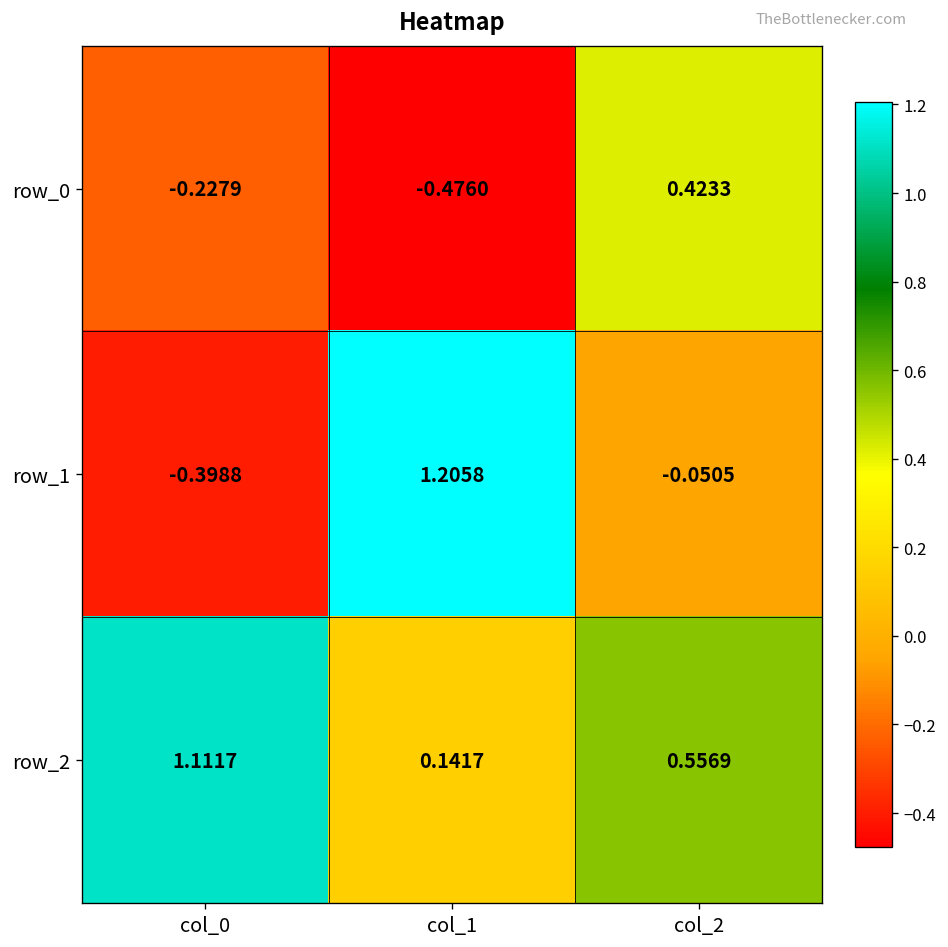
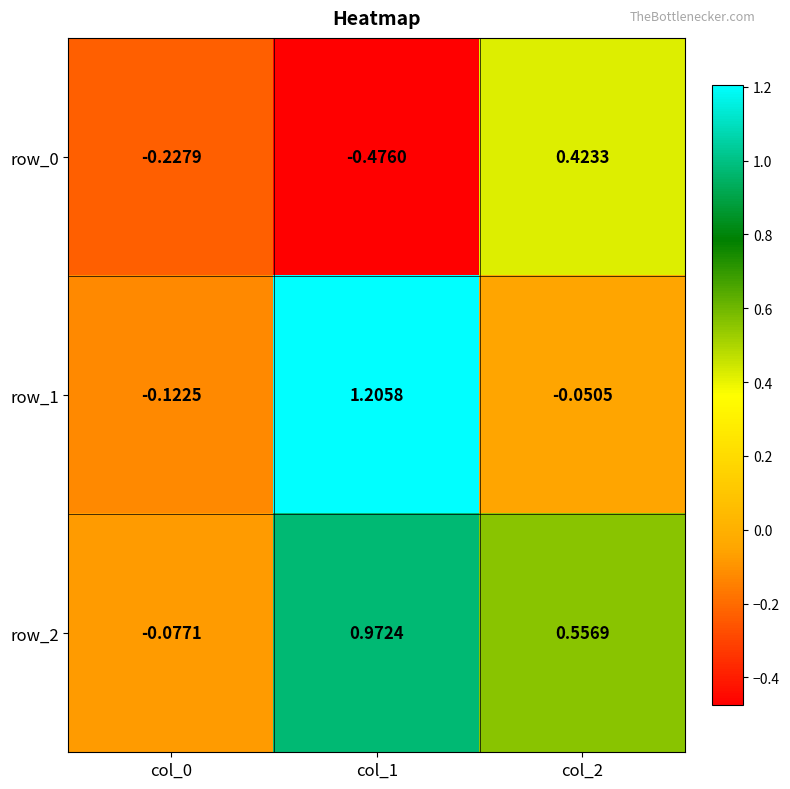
row_1, col_0: -0.3988 -> -0.1225
row_2, col_0: 1.1117 -> -0.0771
row_2, col_1: 0.1417 -> 0.9724
